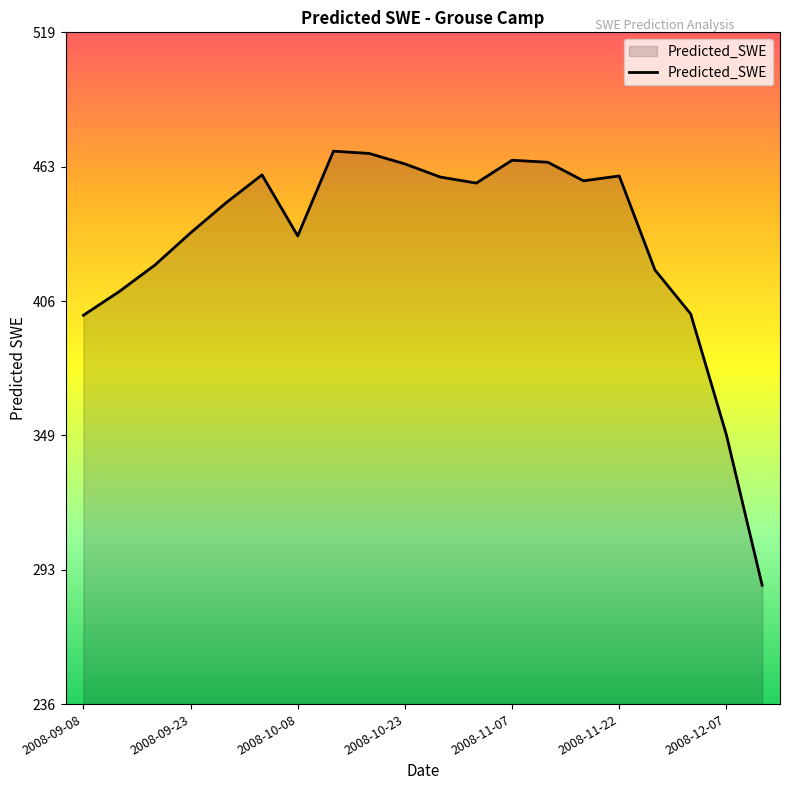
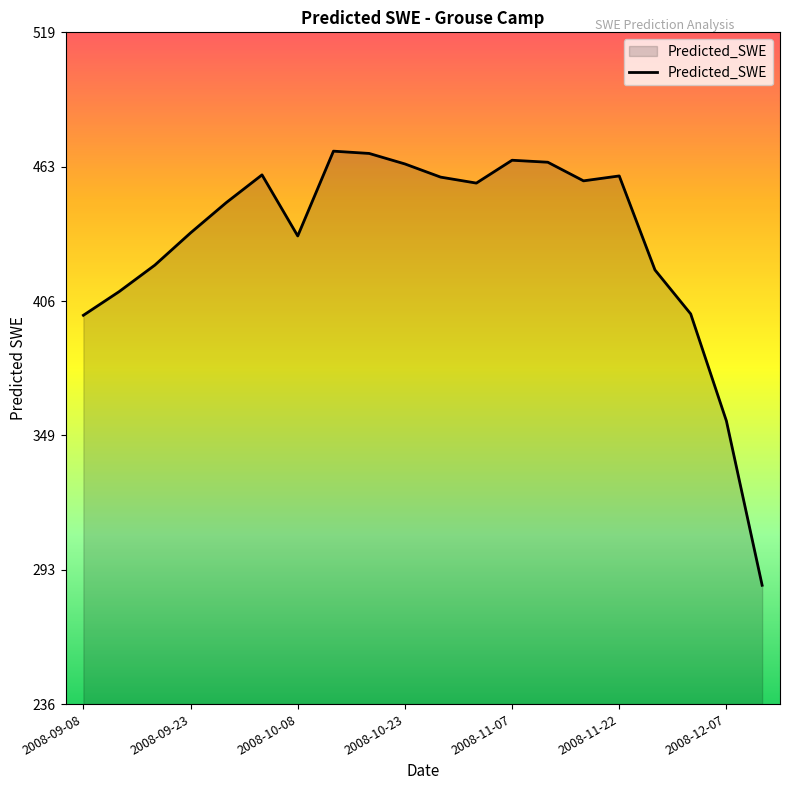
2008-12-07: 350 -> 356
